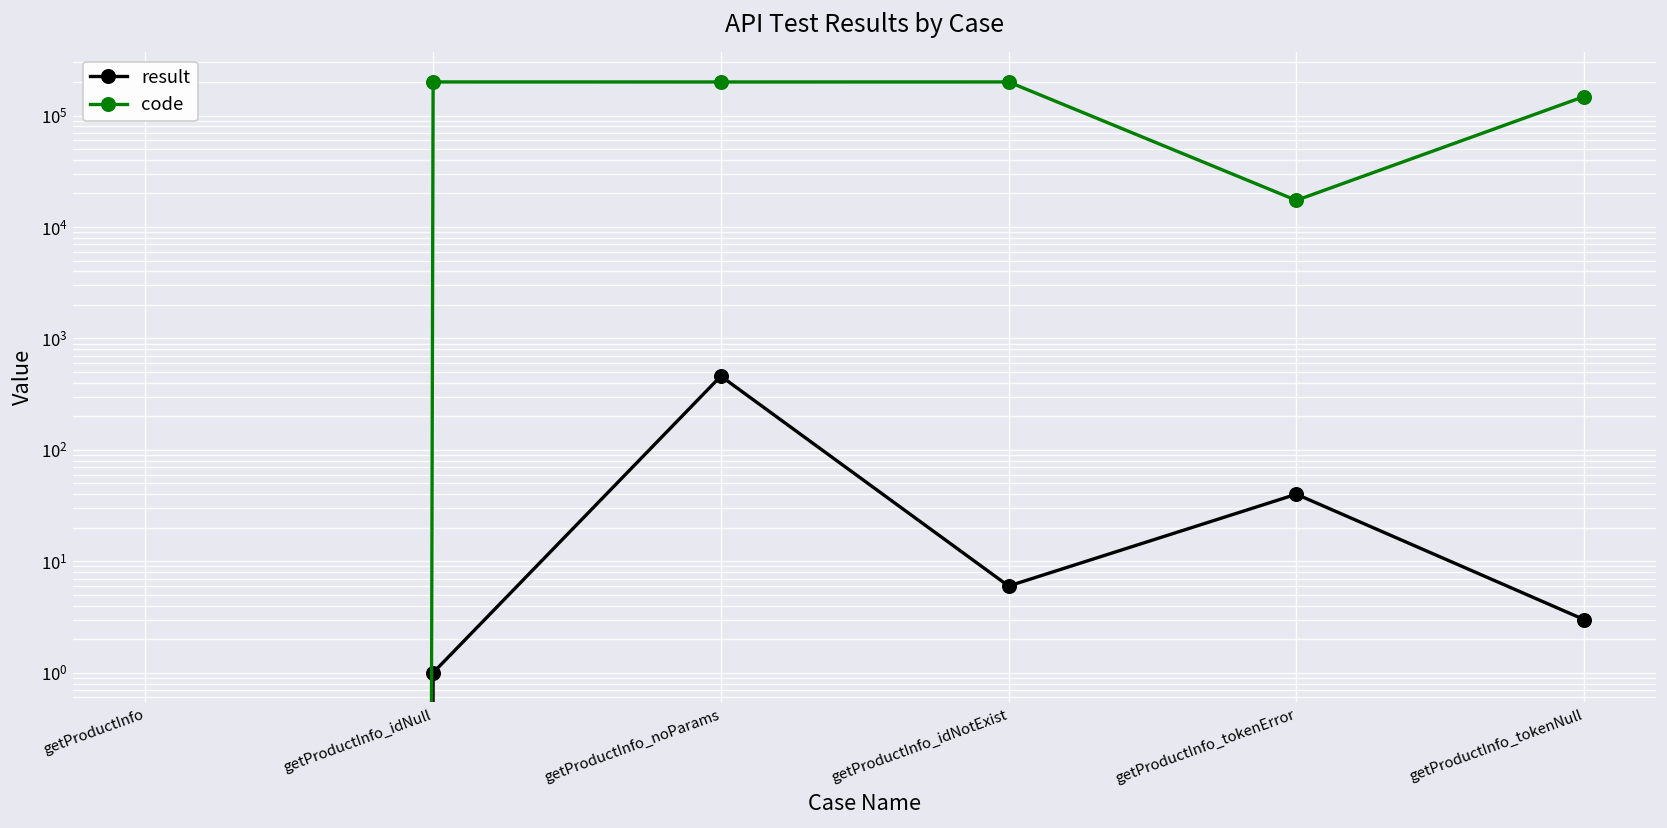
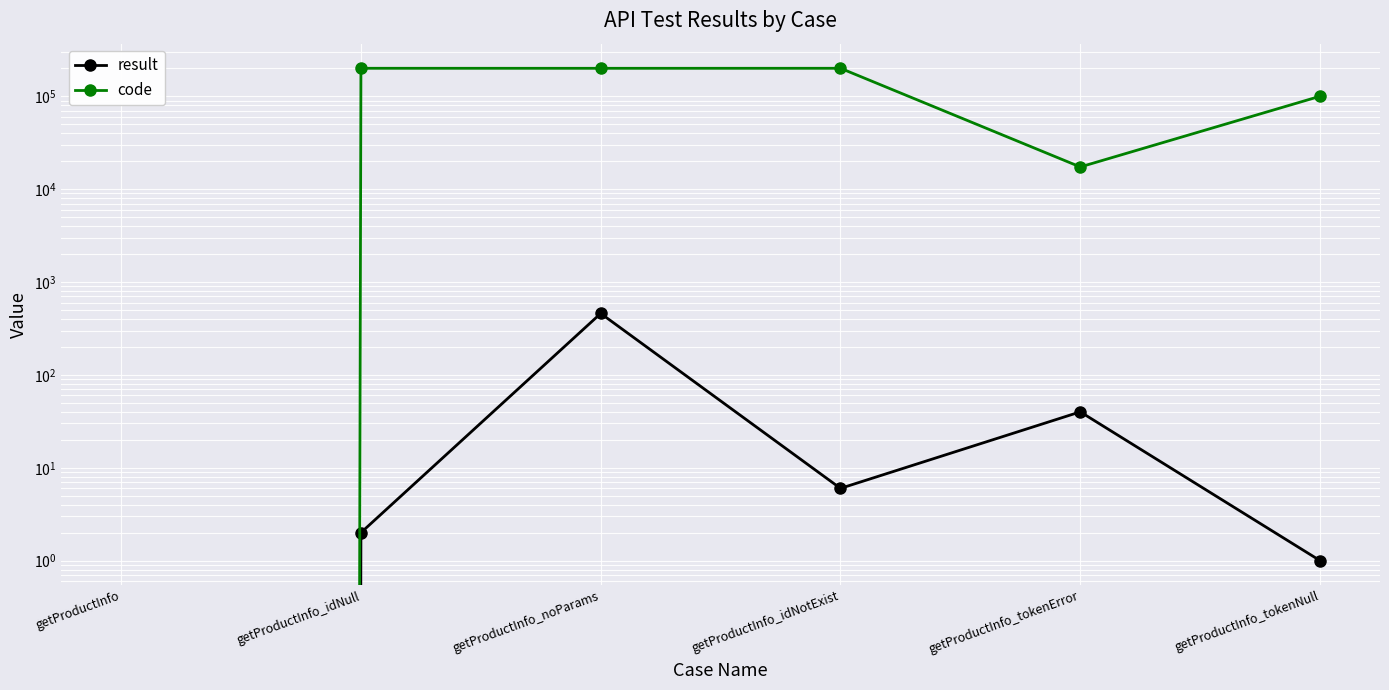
result, getProductInfo_idNull: 1 -> 2
result, getProductInfo_tokenNull: 3 -> 1
code, getProductInfo_tokenNull: 150000 -> 100000
